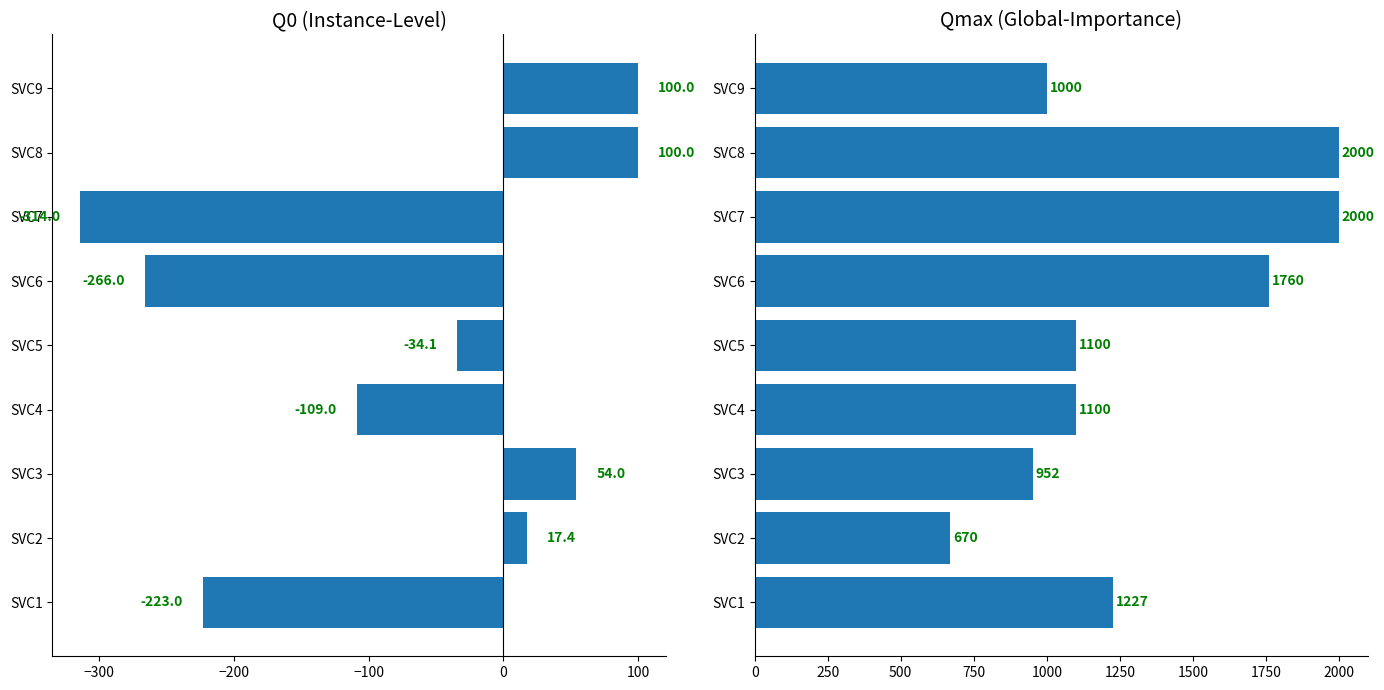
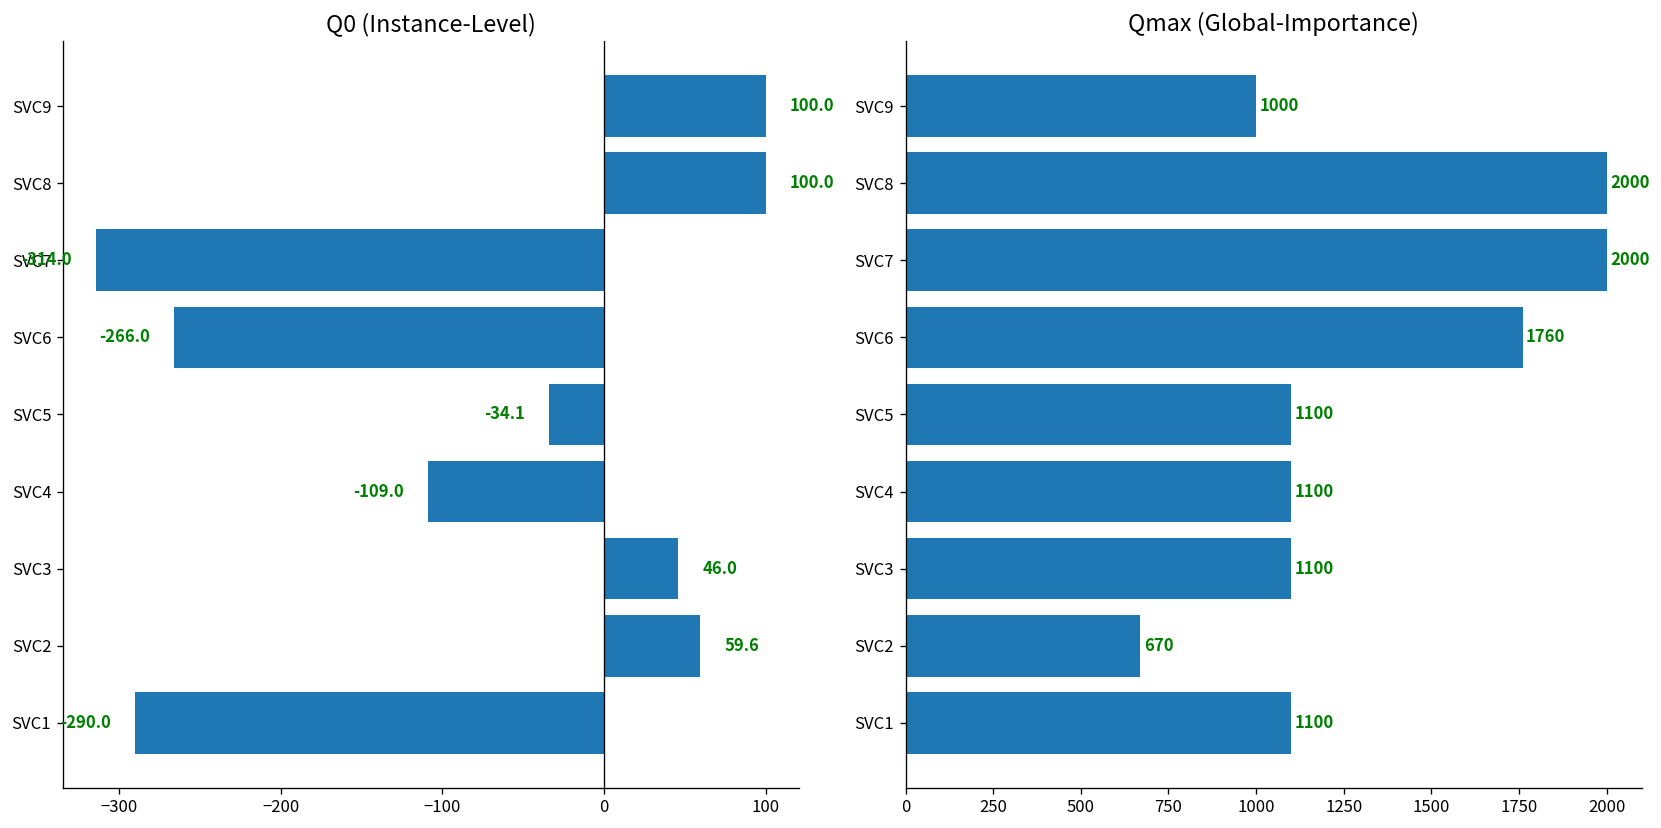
Q0 (Instance-Level), SVC3: 54.0 -> 46.0
Q0 (Instance-Level), SVC2: 17.4 -> 59.6
Q0 (Instance-Level), SVC1: -223.0 -> -290.0
Qmax (Global-Importance), SVC3: 952 -> 1100
Qmax (Global-Importance), SVC1: 1227 -> 1100
